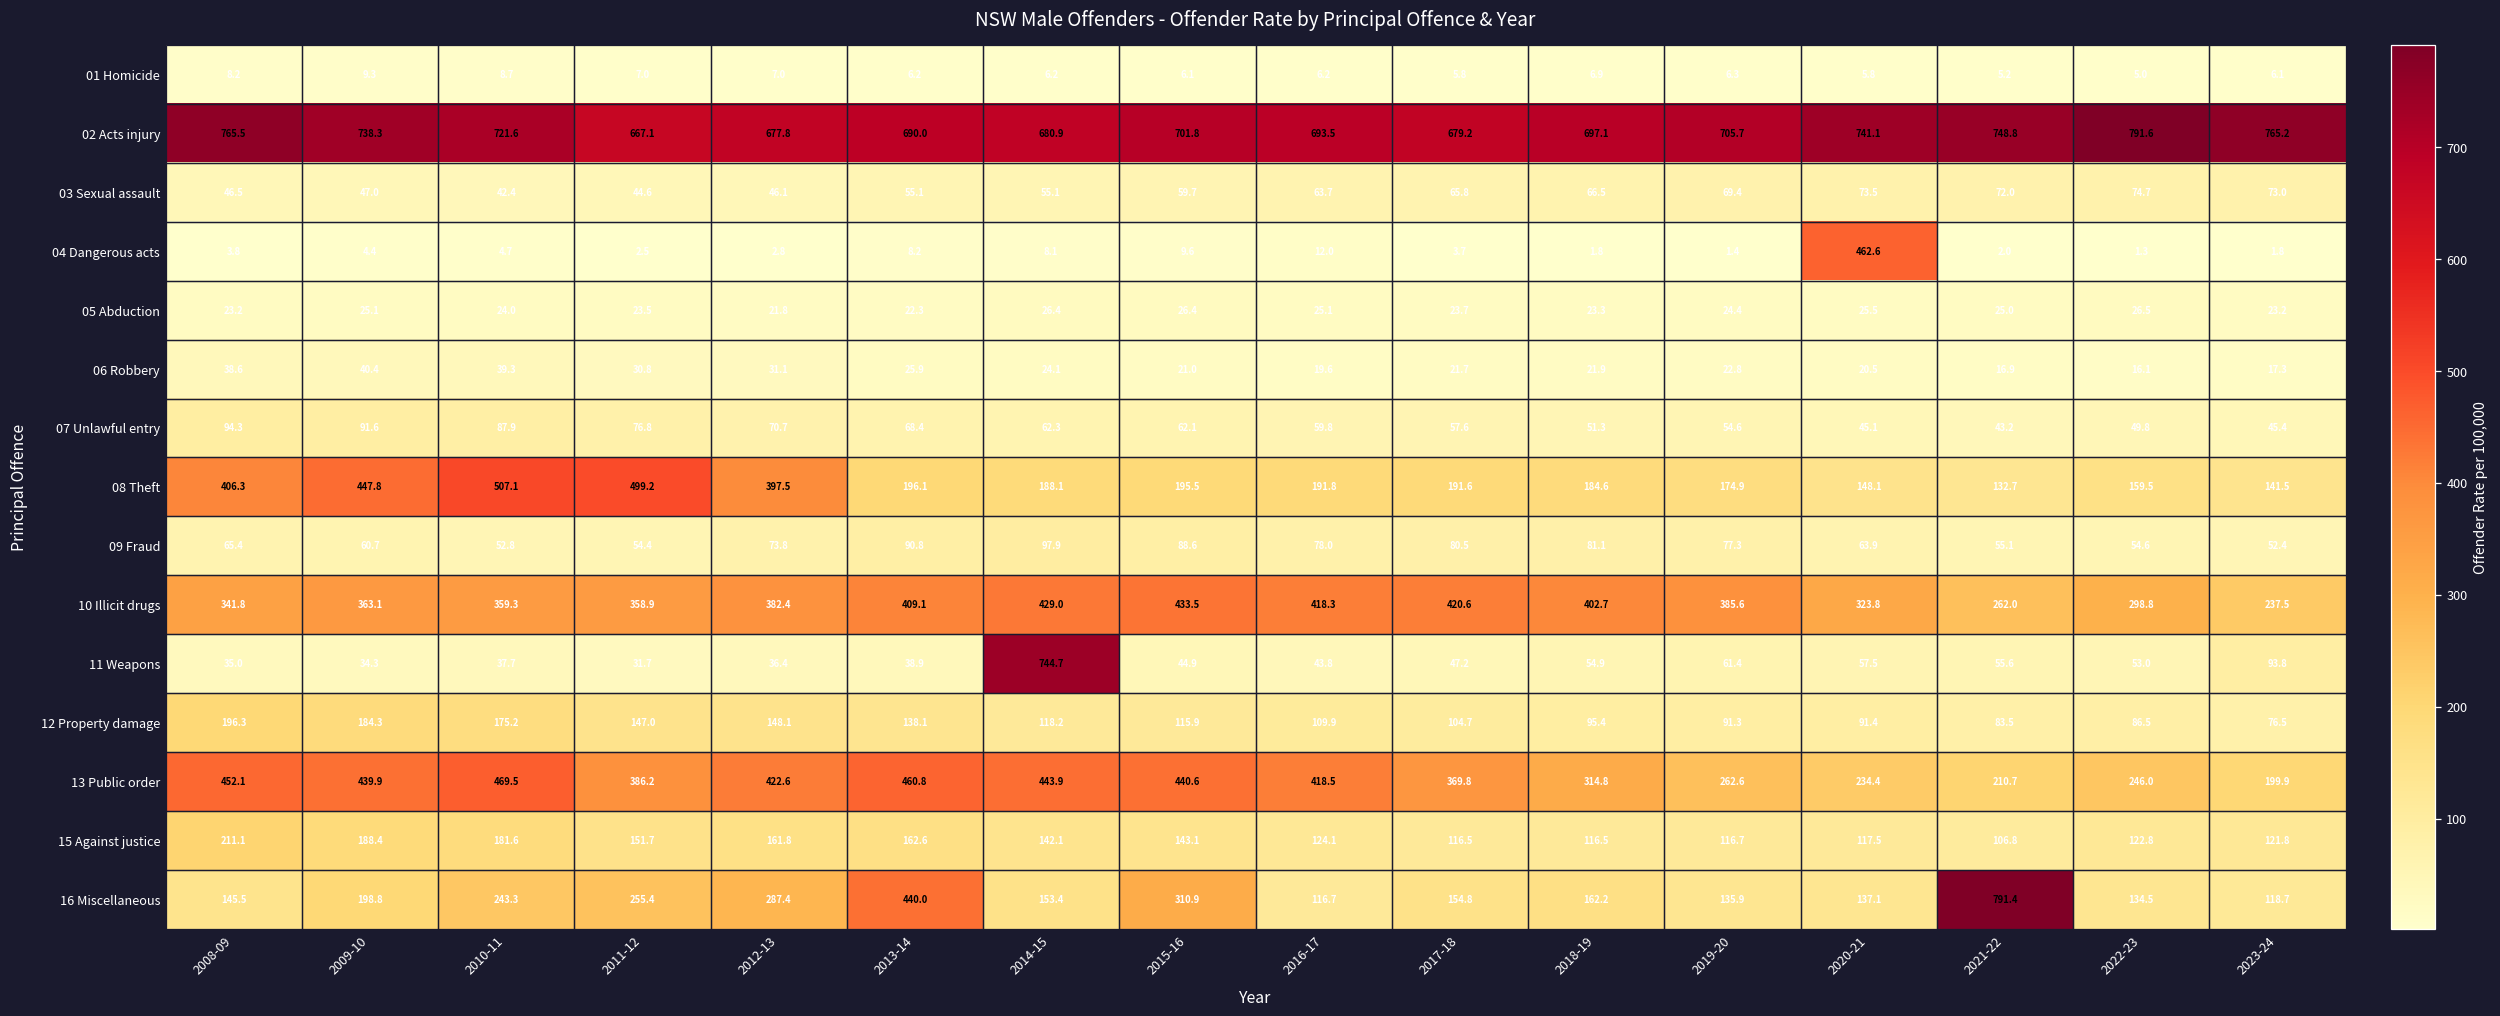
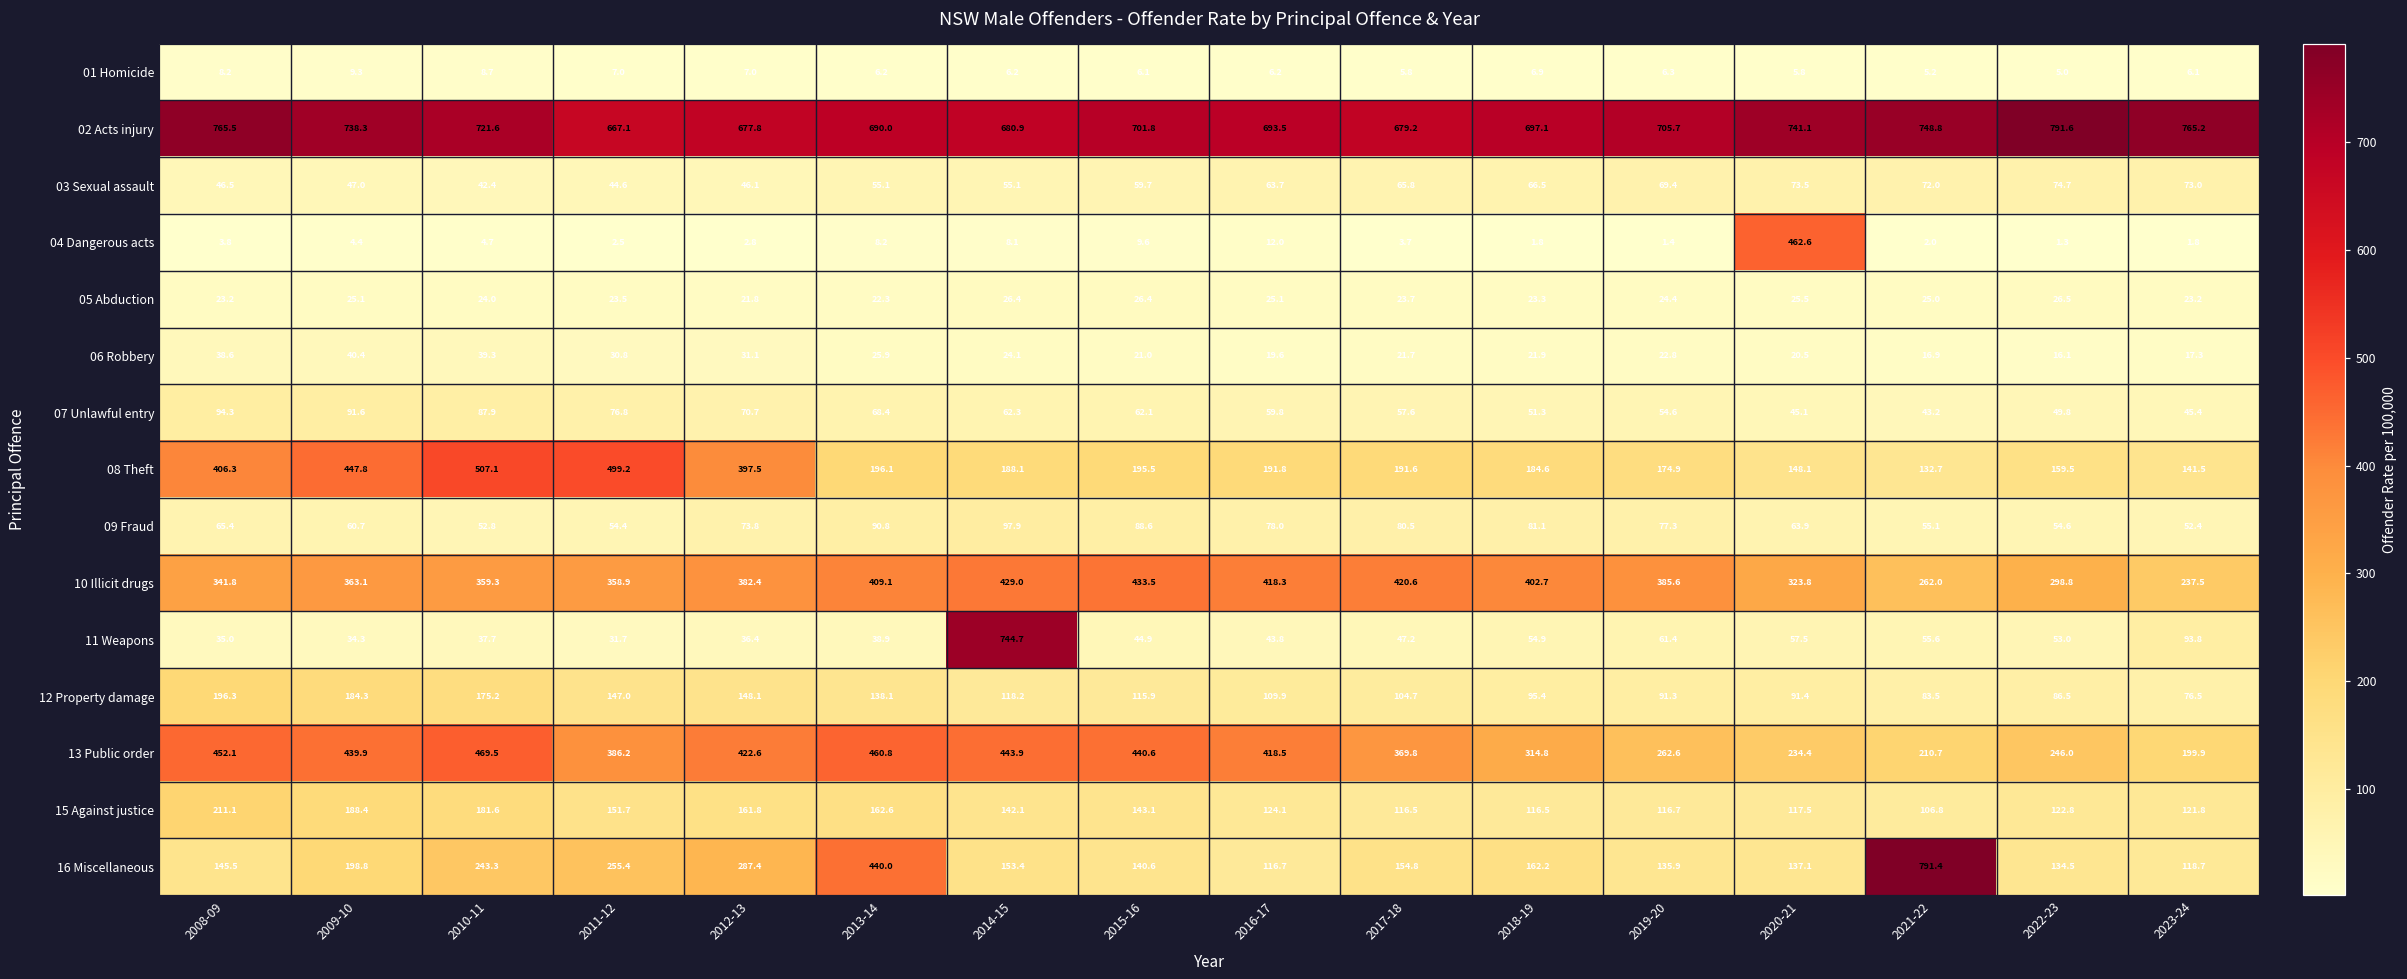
16 Miscellaneous, 2015-16: 310.9 -> 140.6
